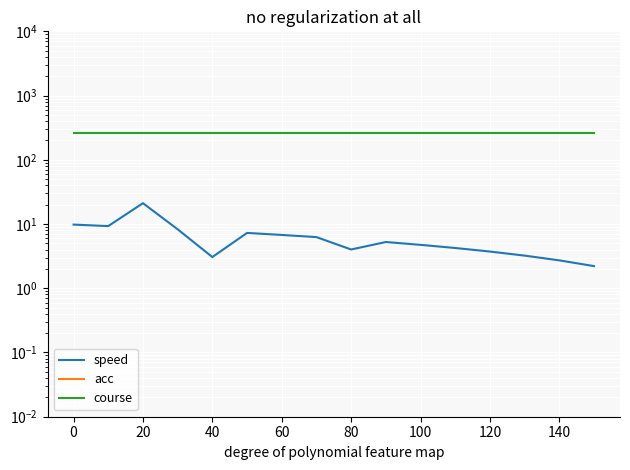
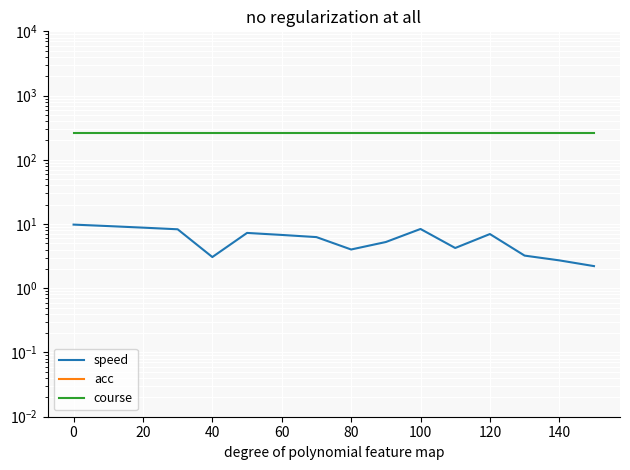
speed, 20: 21 -> 9
speed, 100: 5 -> 8
speed, 120: 4 -> 7
